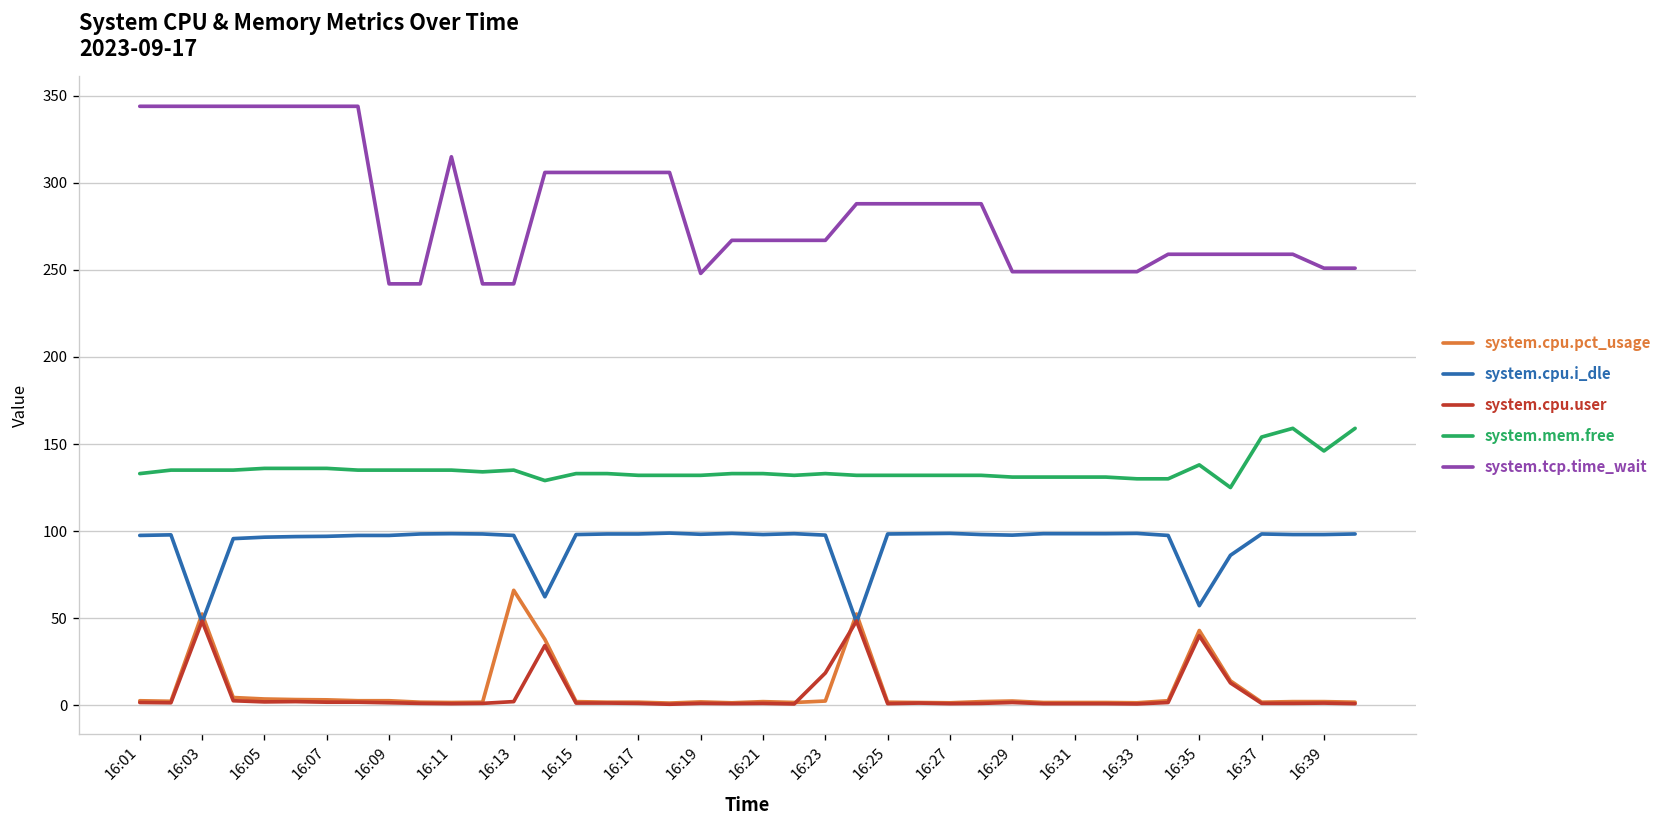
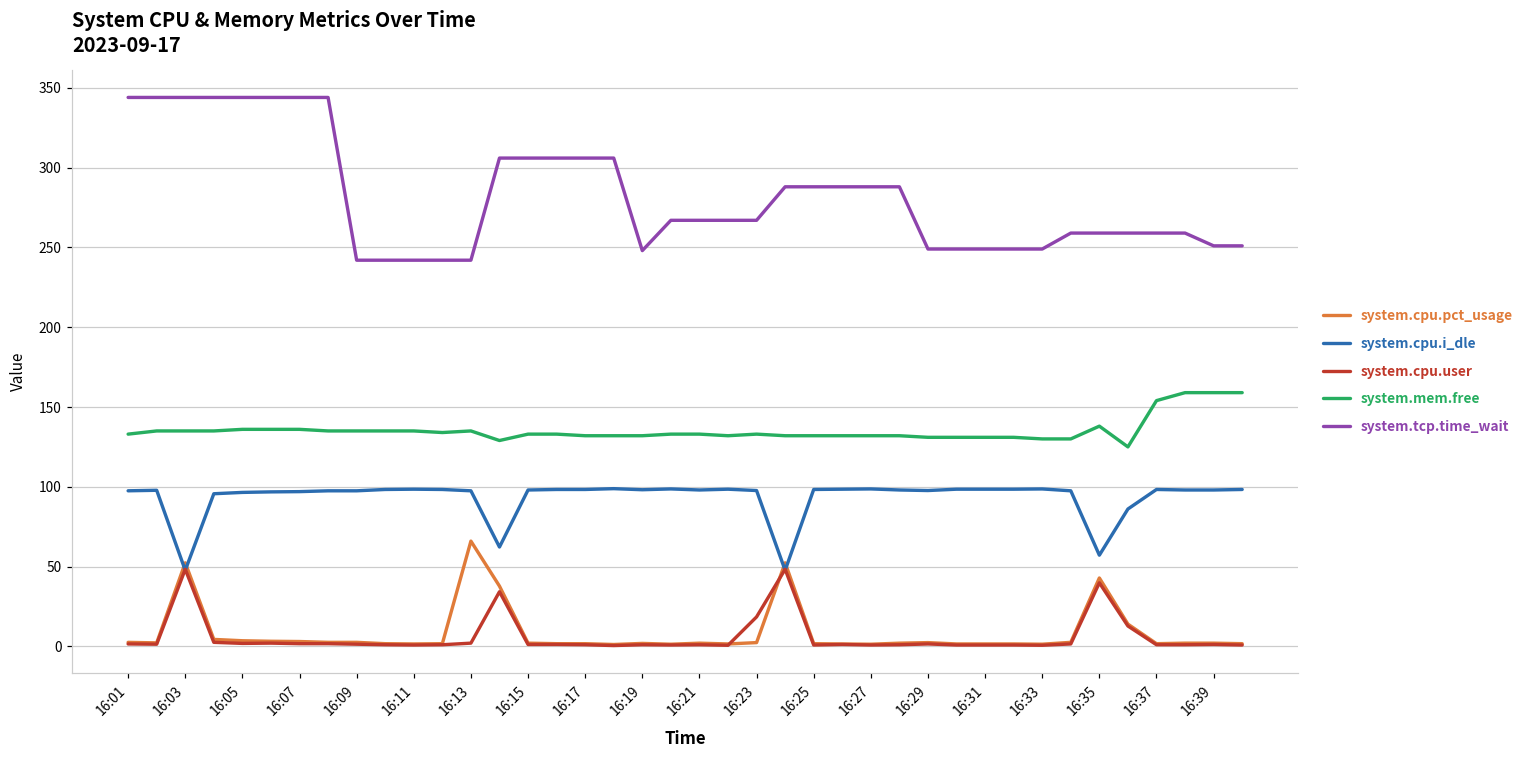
system.tcp.time_wait, 16:11: 315 -> 242
system.mem.free, 16:39: 146 -> 159
